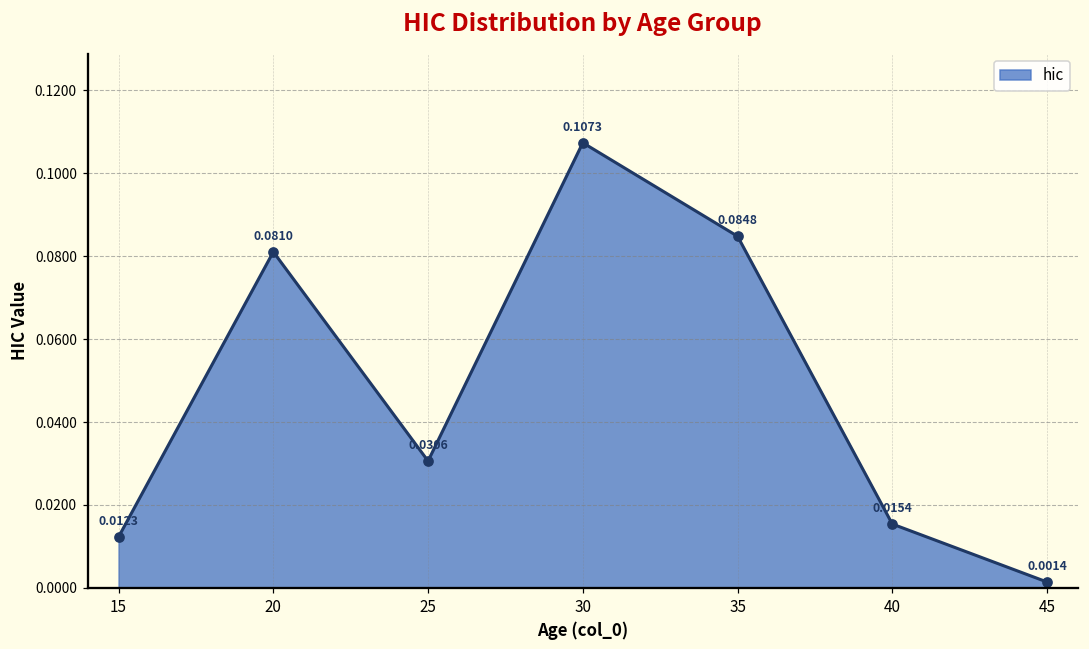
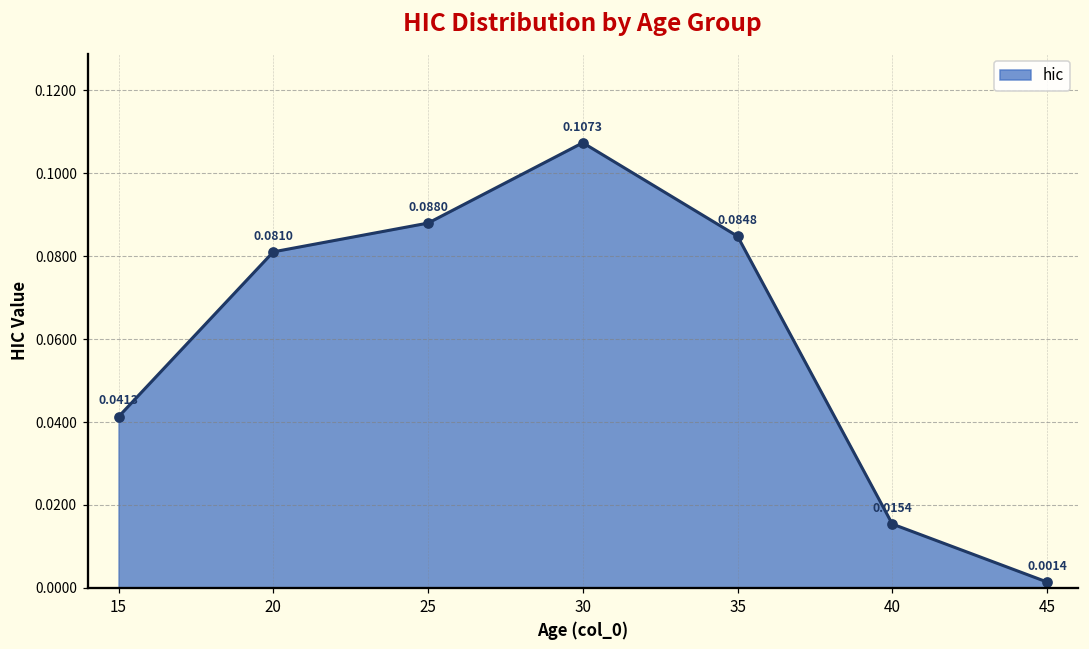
15: 0.0123 -> 0.0413
25: 0.0306 -> 0.0880
